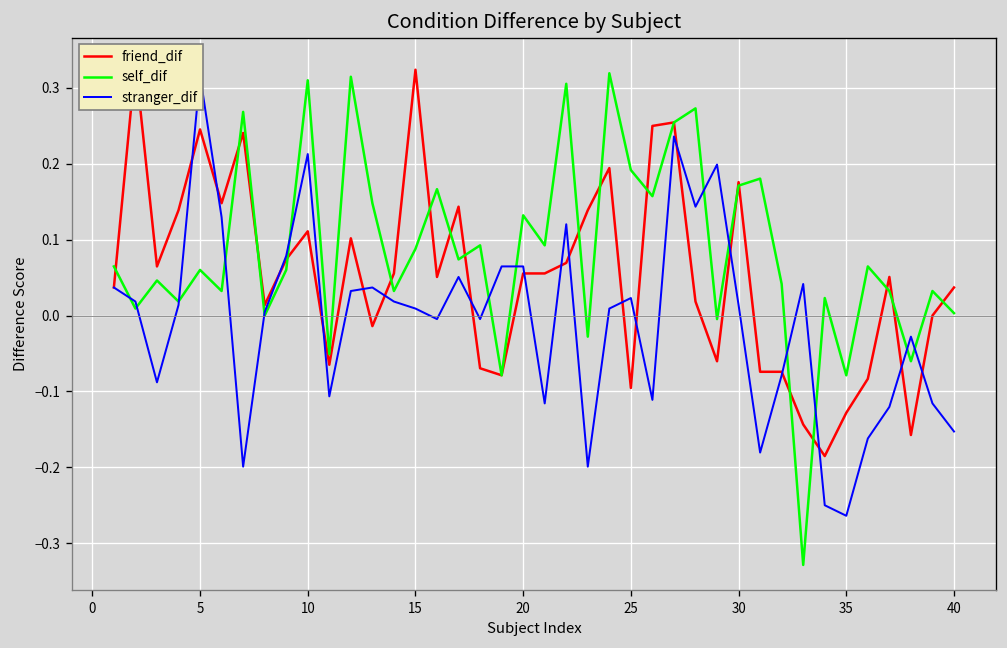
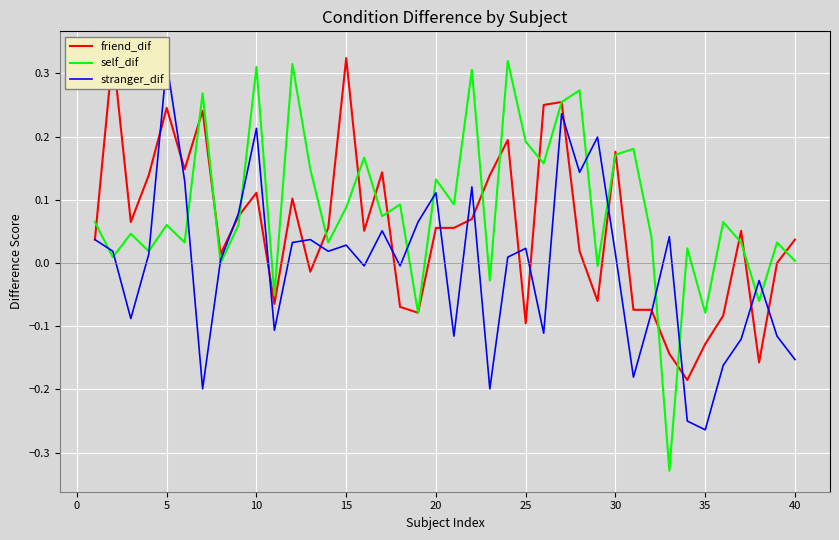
stranger_dif, 15: 0.01 -> 0.03
stranger_dif, 20: 0.06 -> 0.11
